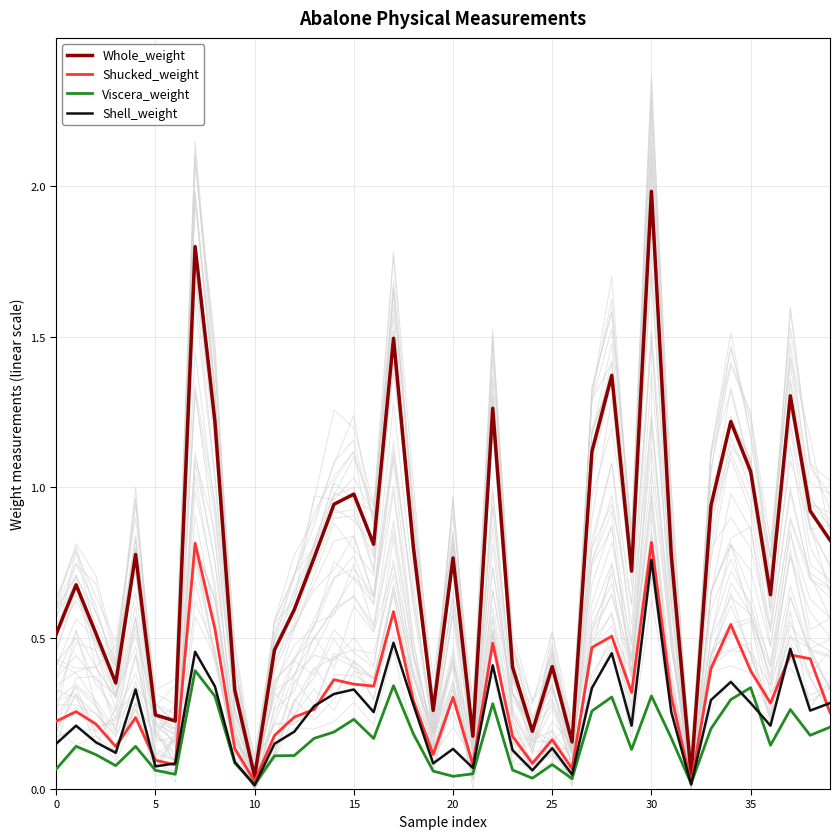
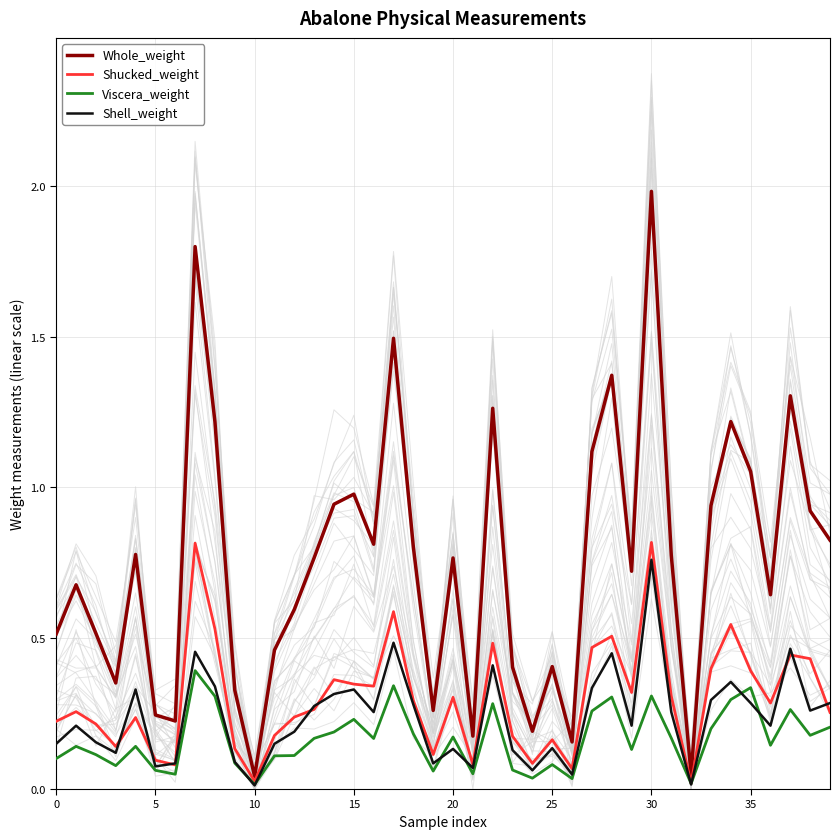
Viscera_weight, 0: 0.07 -> 0.10
Viscera_weight, 20: 0.04 -> 0.17
